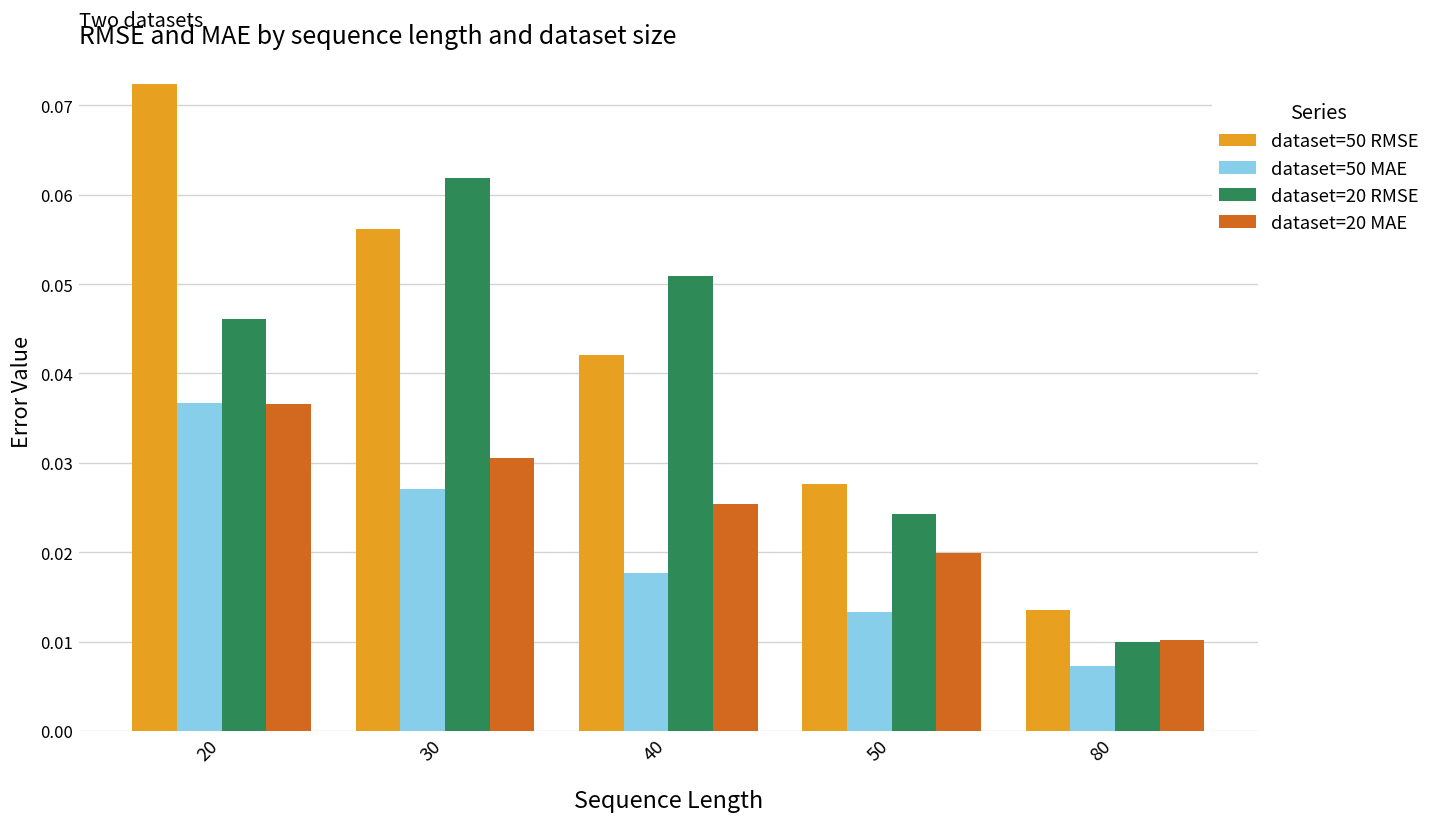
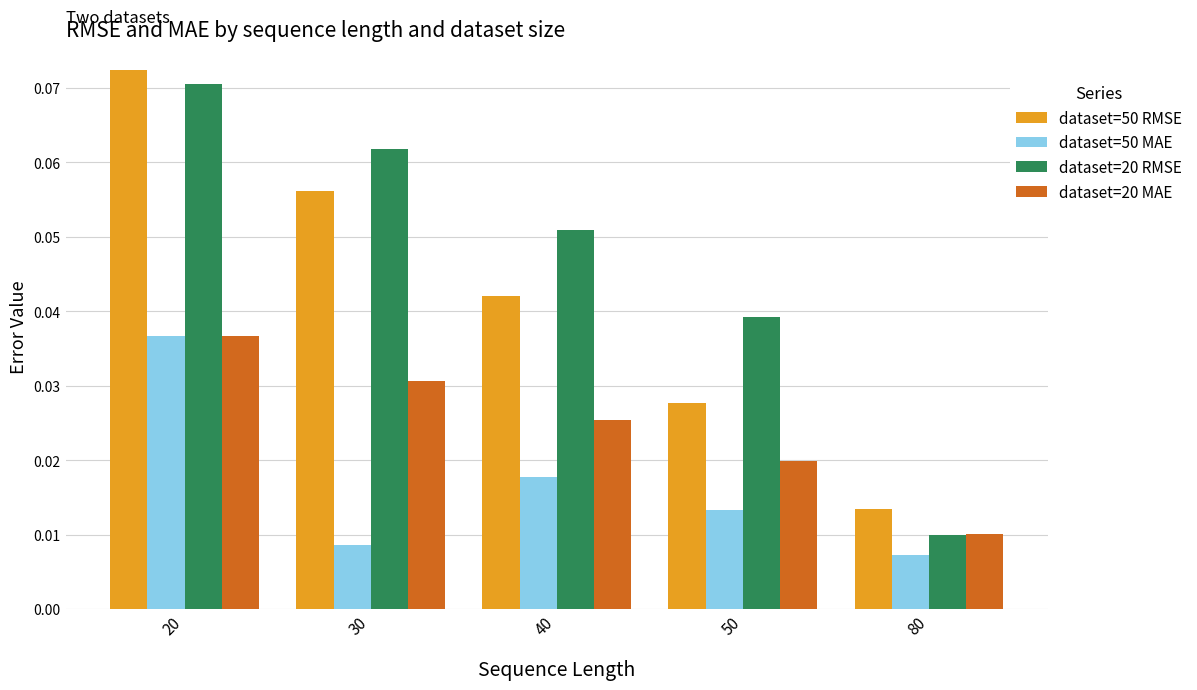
dataset=20 RMSE, 20: 0.046 -> 0.070
dataset=50 MAE, 30: 0.027 -> 0.009
dataset=20 RMSE, 50: 0.024 -> 0.039
